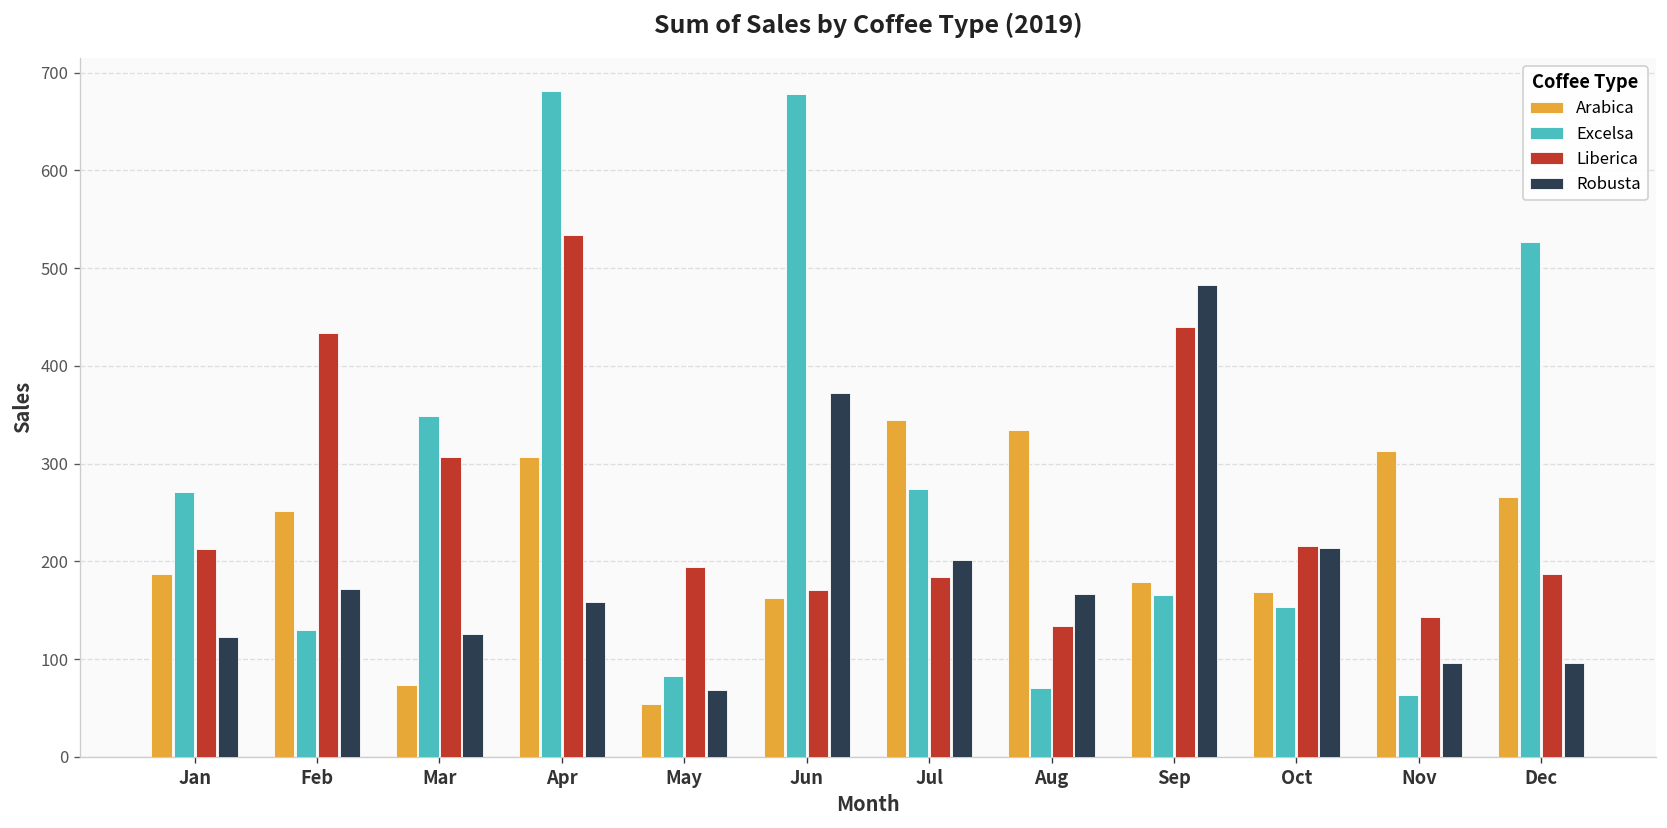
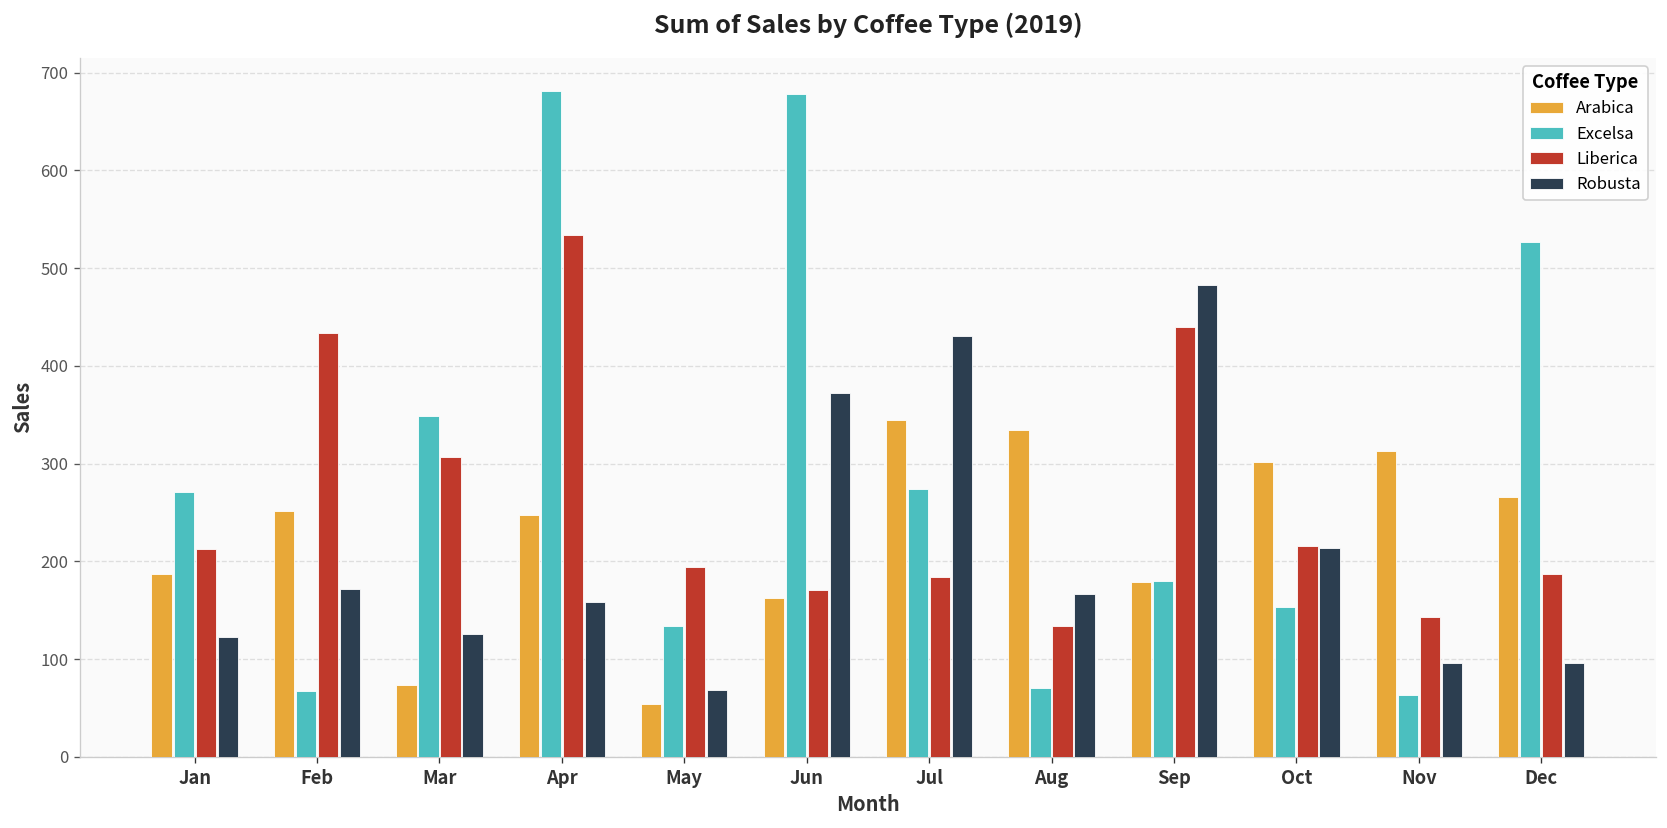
Excelsa, Feb: 130 -> 70
Arabica, Apr: 310 -> 250
Excelsa, May: 80 -> 130
Robusta, Jul: 200 -> 430
Excelsa, Sep: 170 -> 180
Arabica, Oct: 170 -> 300
